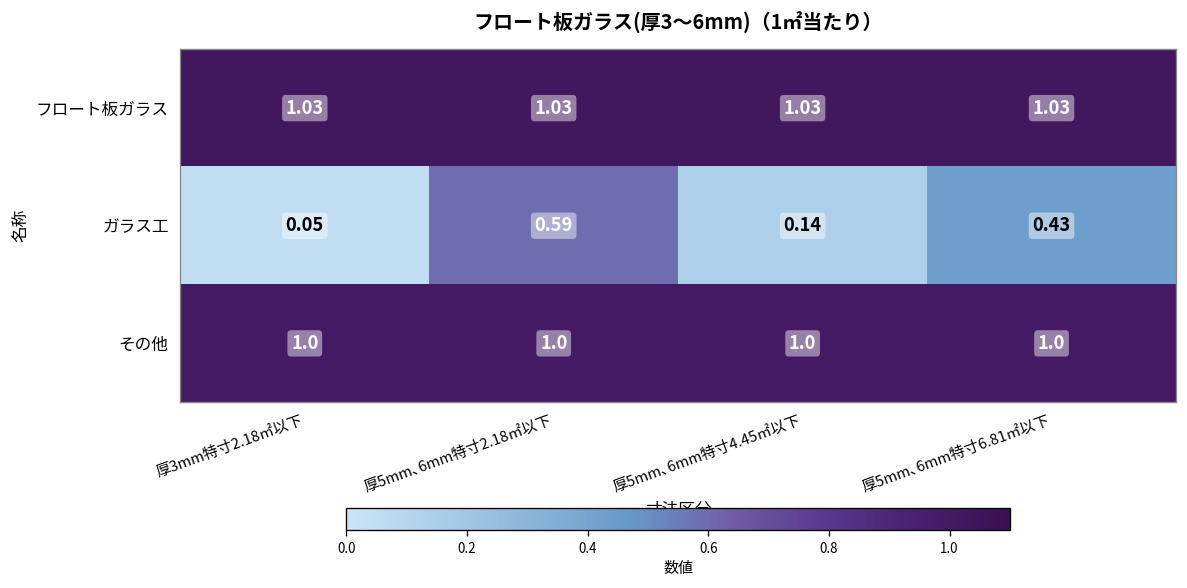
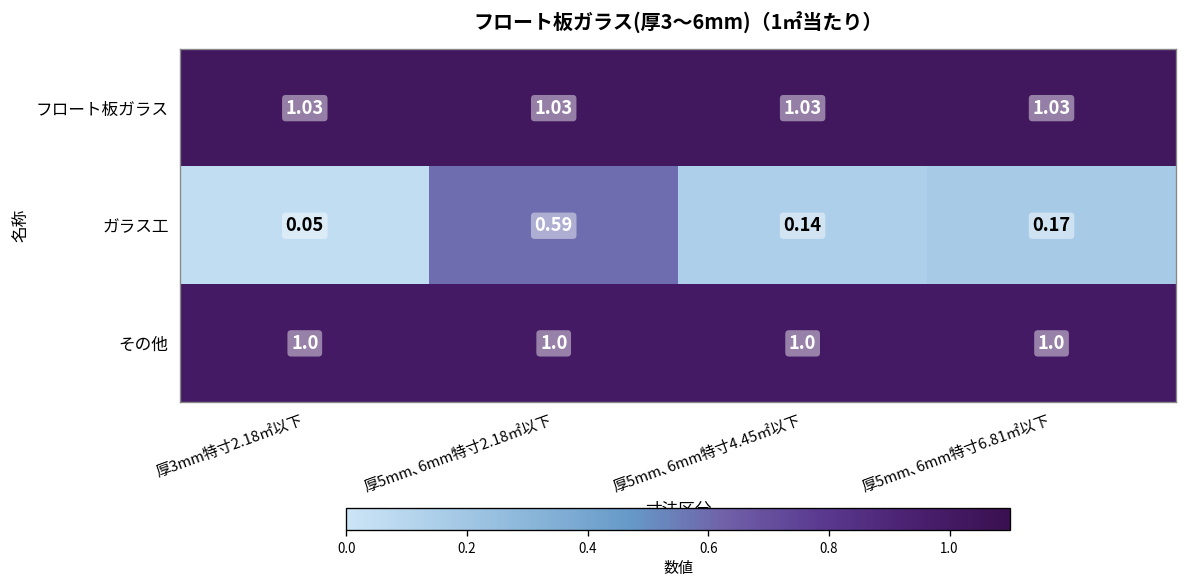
ガラス工, 厚5mm､6mm特寸6.81㎡以下: 0.43 -> 0.17
